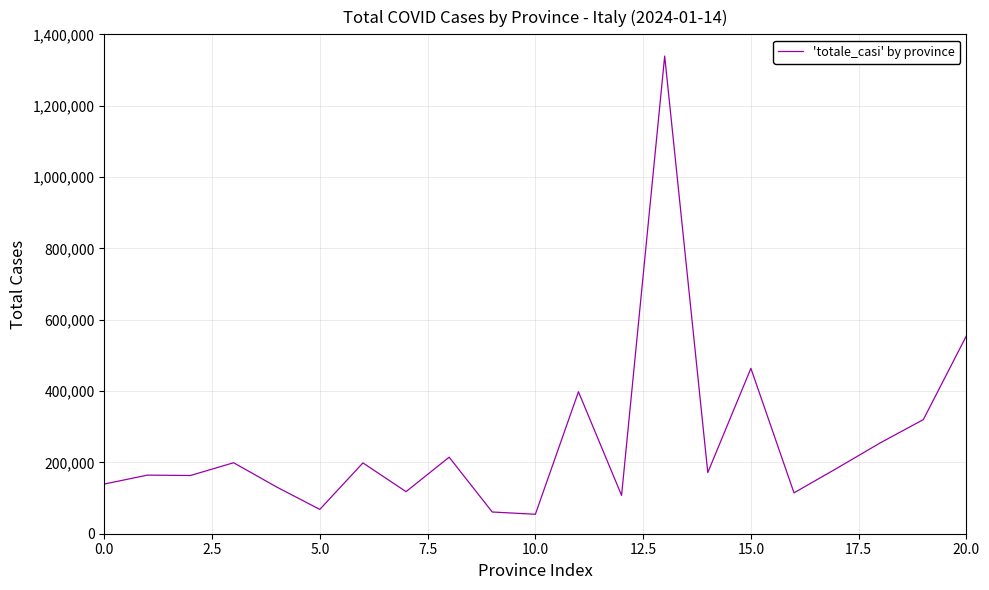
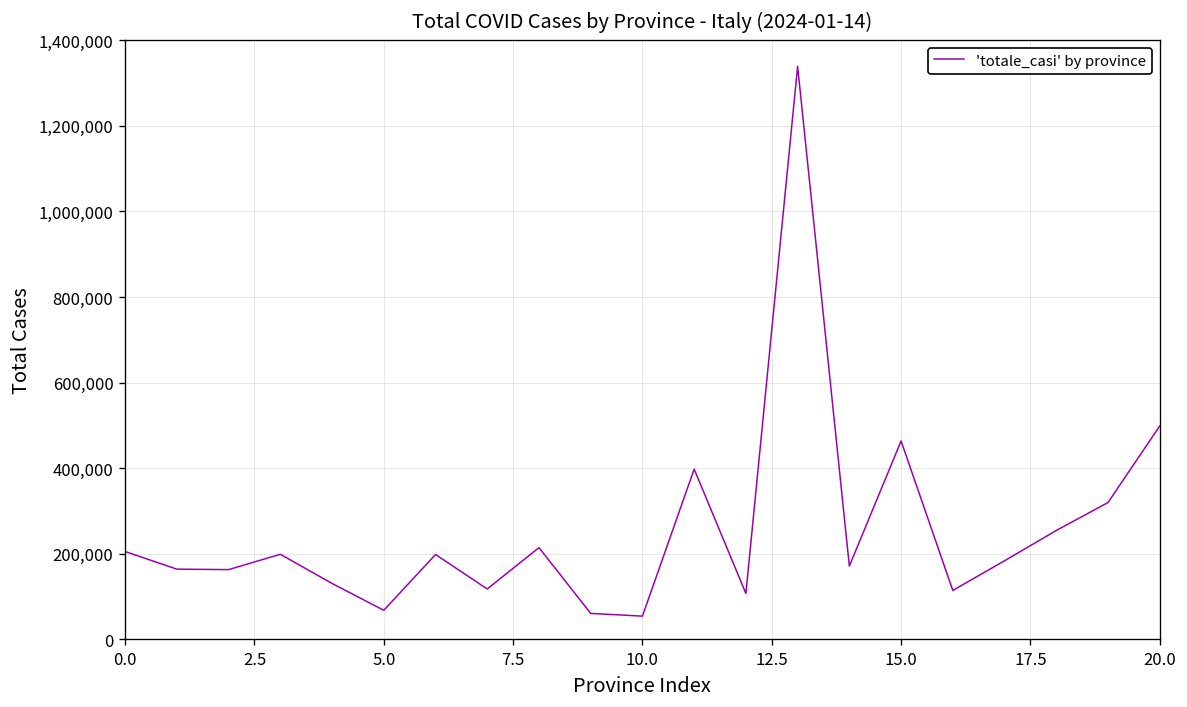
0.0: 140,000 -> 210,000
20.0: 550,000 -> 500,000
